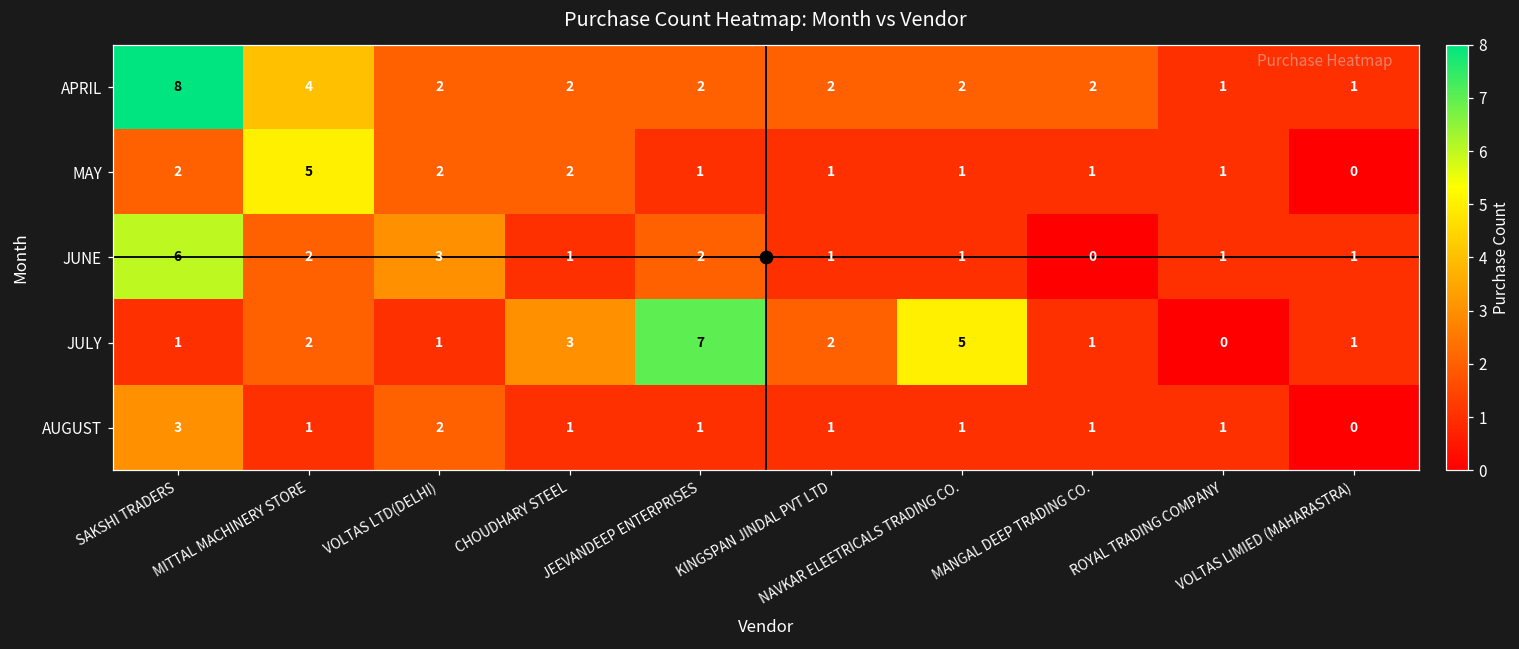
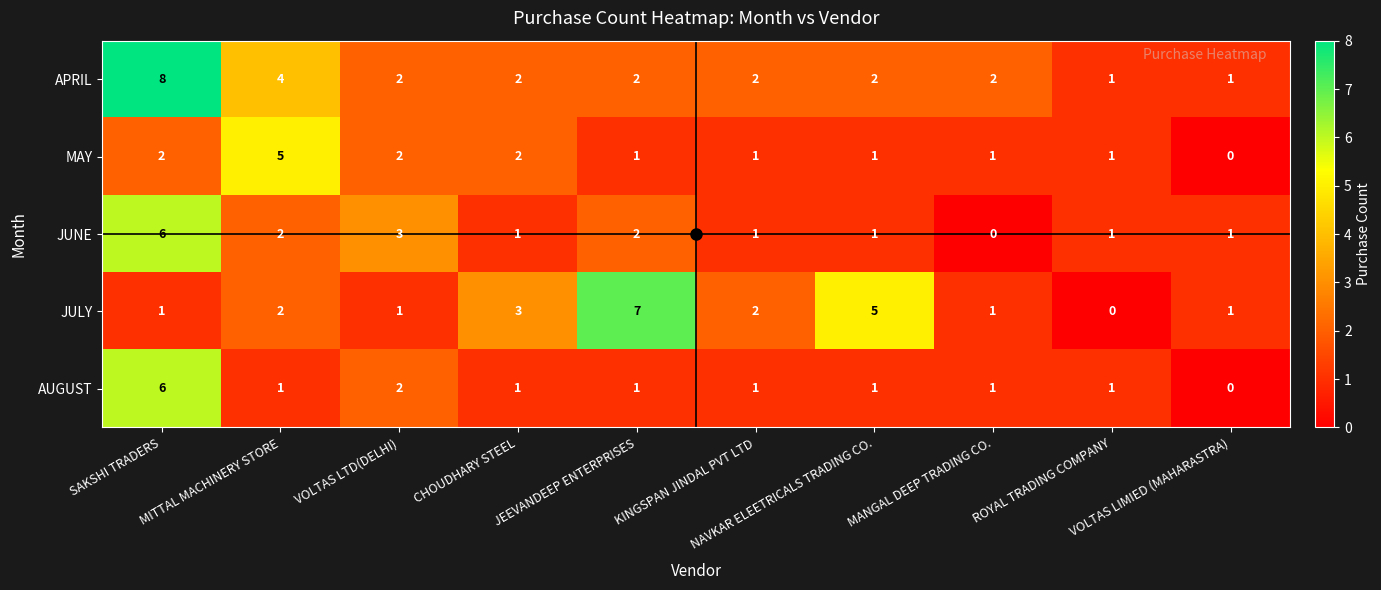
AUGUST, SAKSHI TRADERS: 3 -> 6
